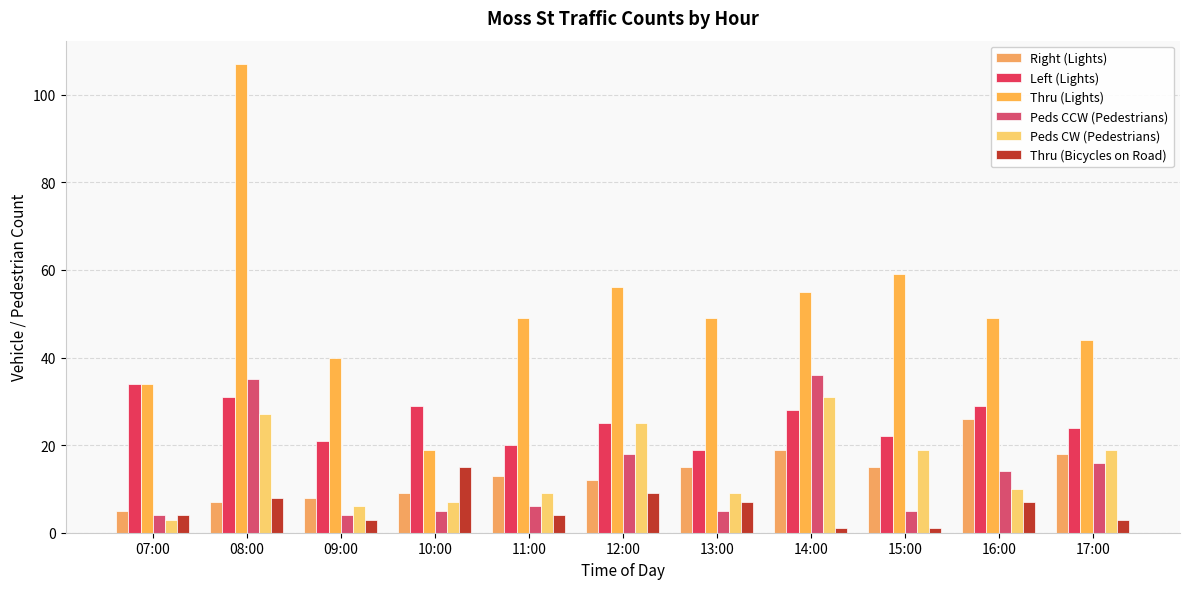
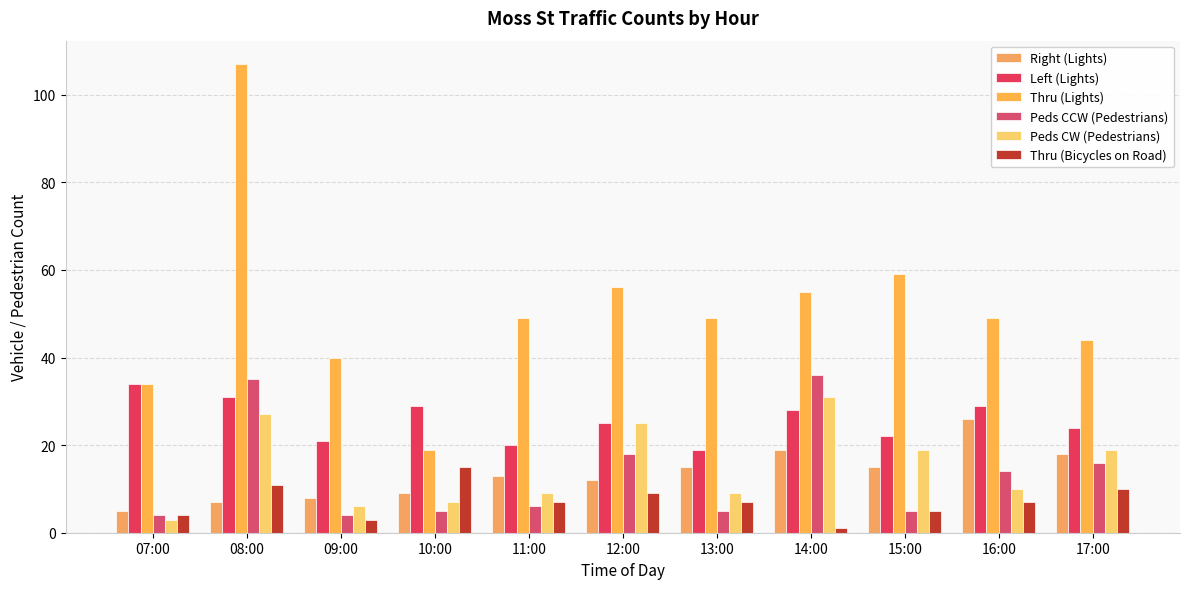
Thru (Bicycles on Road), 08:00: 8 -> 11
Thru (Bicycles on Road), 11:00: 4 -> 7
Thru (Bicycles on Road), 15:00: 1 -> 5
Thru (Bicycles on Road), 17:00: 3 -> 10
